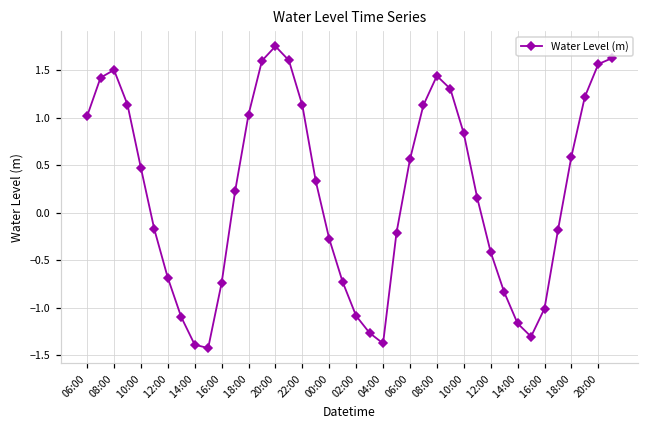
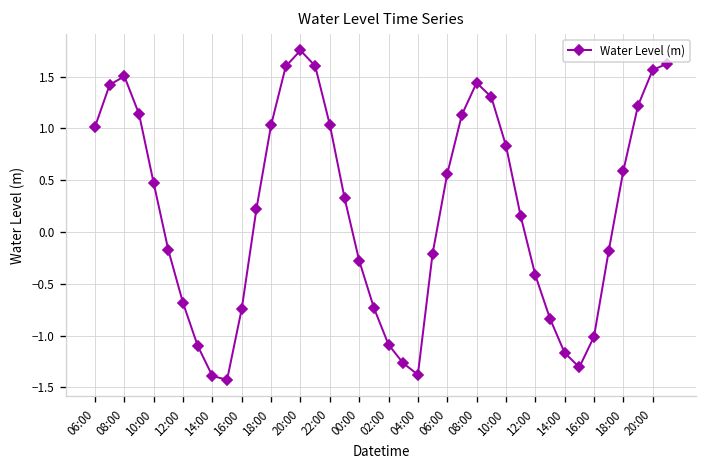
22:00: 1.1 -> 1.0
